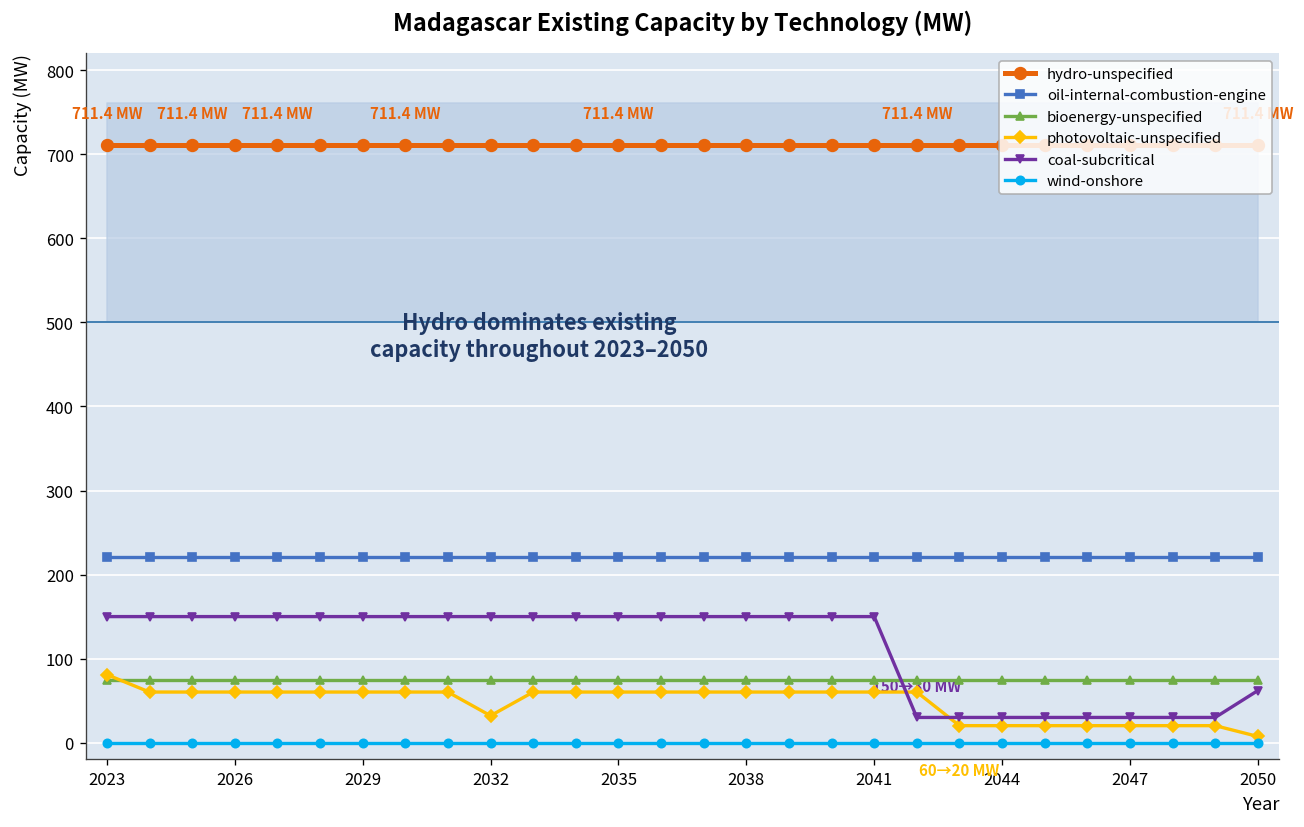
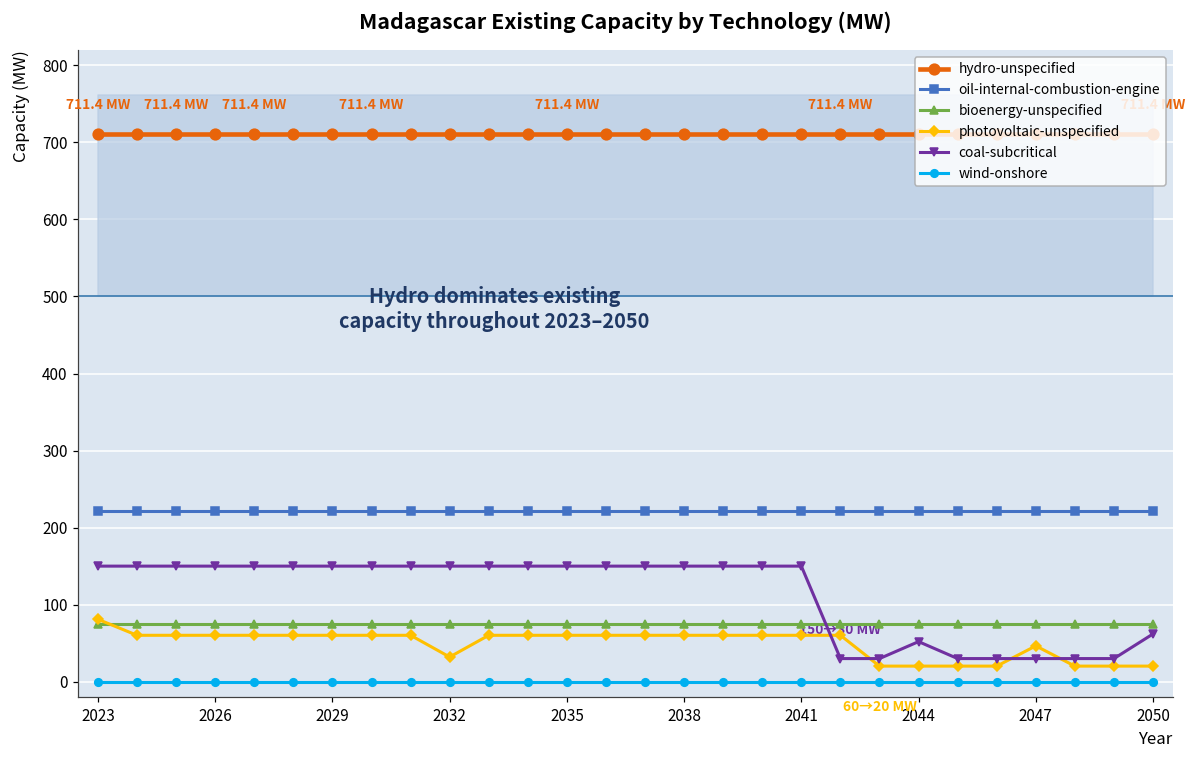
coal-subcritical, 2044: 30 -> 50
photovoltaic-unspecified, 2047: 20 -> 50
photovoltaic-unspecified, 2050: 10 -> 20
